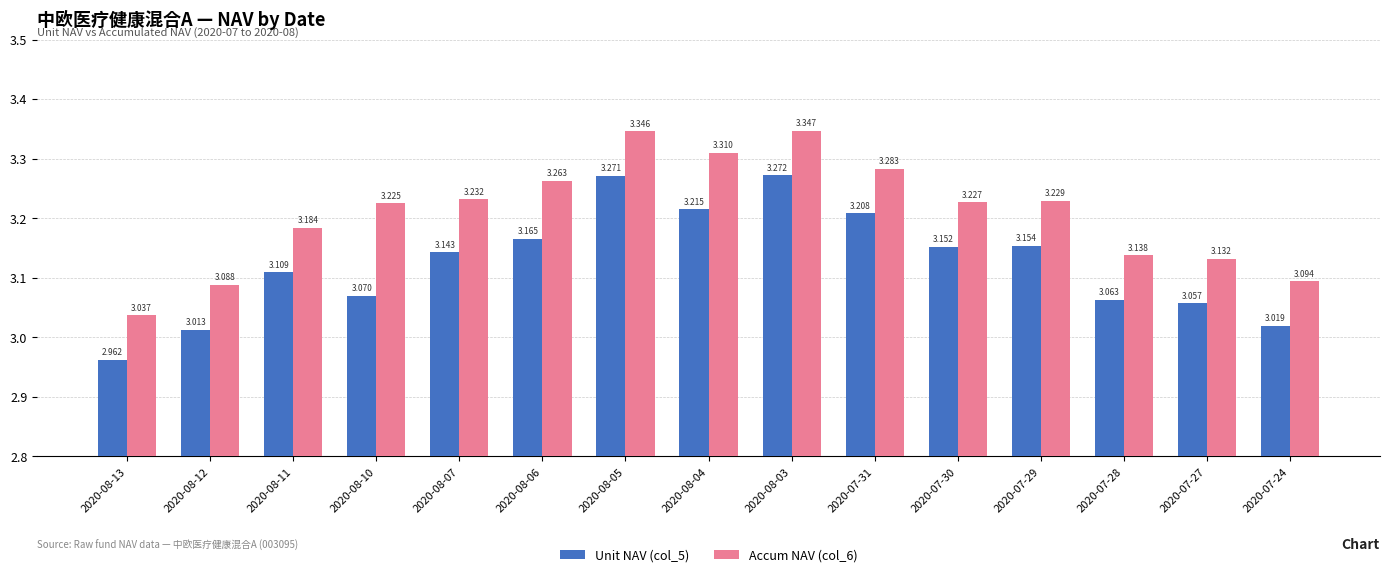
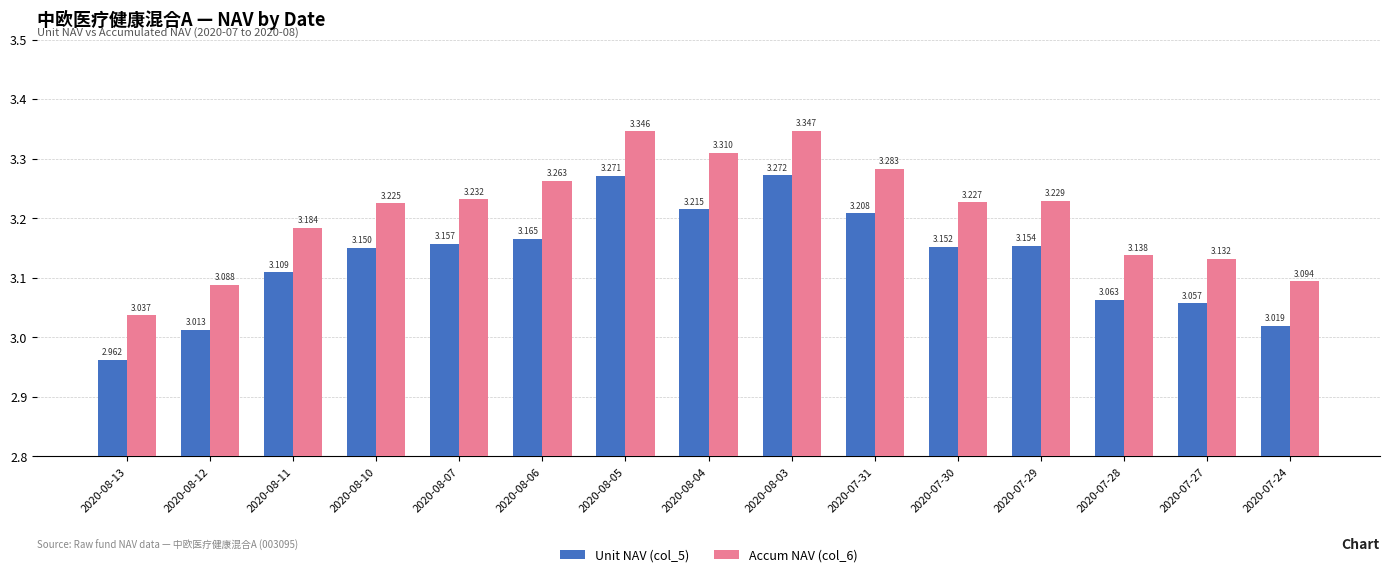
Unit NAV (col_5), 2020-08-10: 3.070 -> 3.150
Unit NAV (col_5), 2020-08-07: 3.143 -> 3.157
